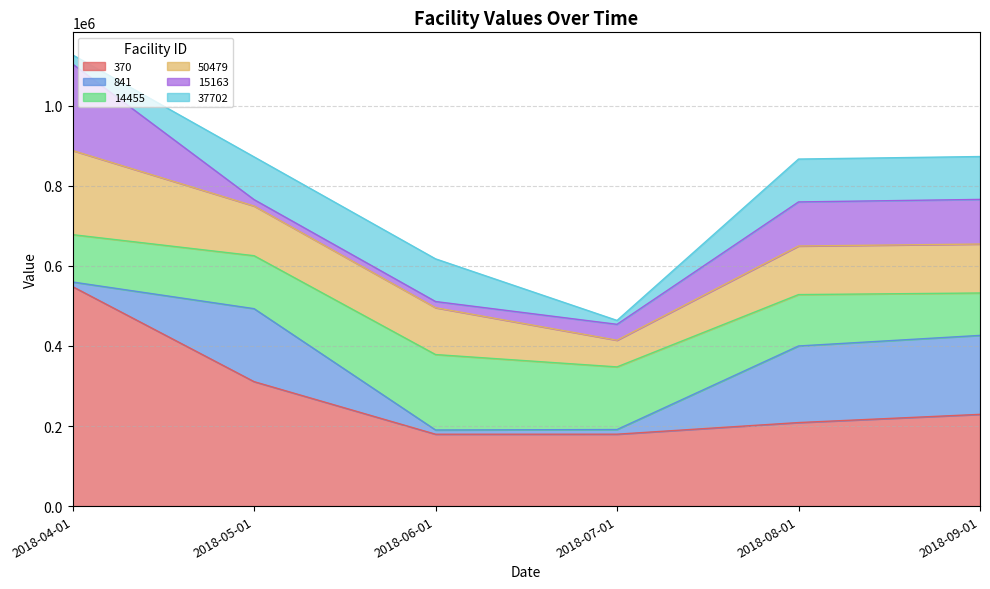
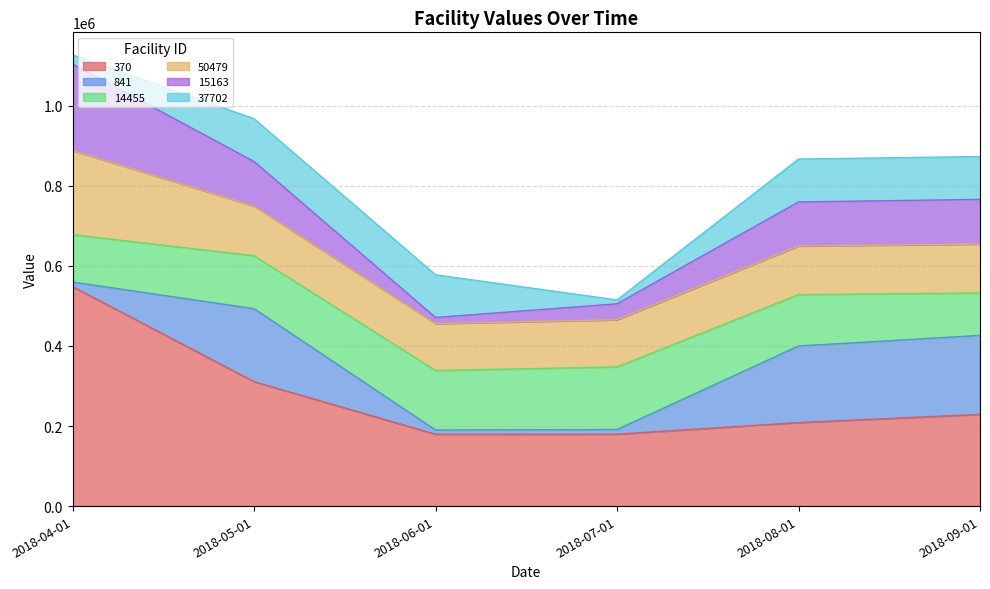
15163, 2018-05-01: 20000 -> 110000
14455, 2018-06-01: 190000 -> 150000
50479, 2018-07-01: 70000 -> 120000
